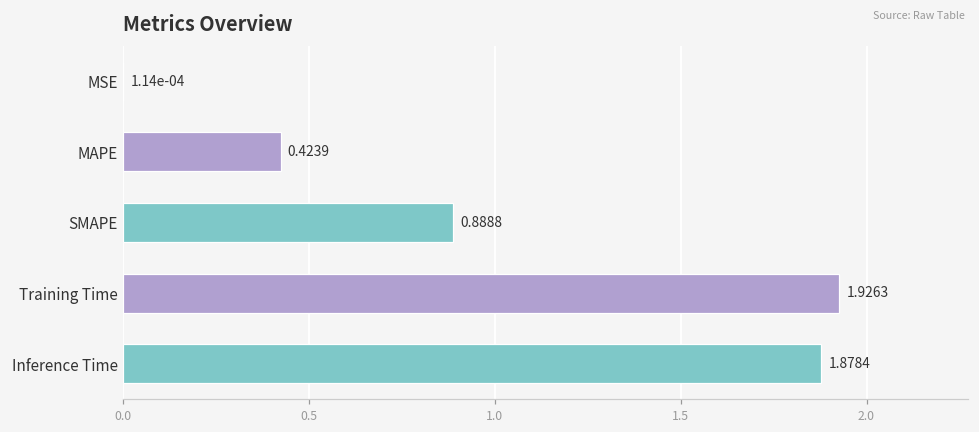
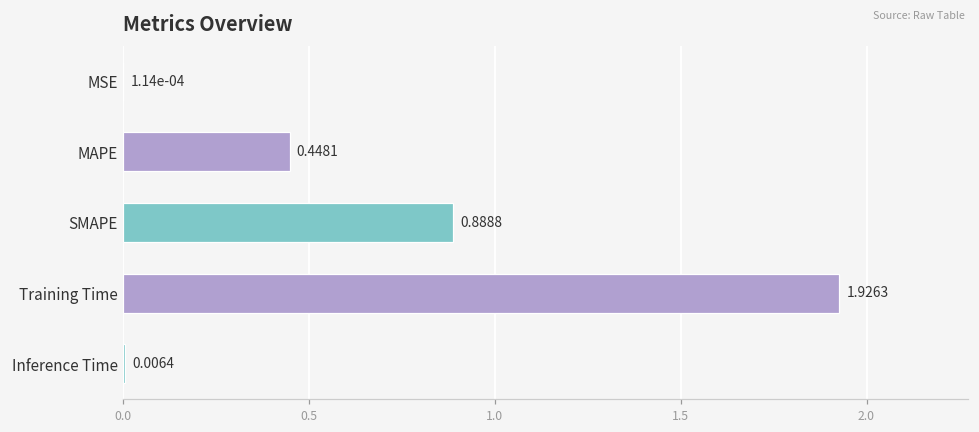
MAPE: 0.4239 -> 0.4481
Inference Time: 1.8784 -> 0.0064
